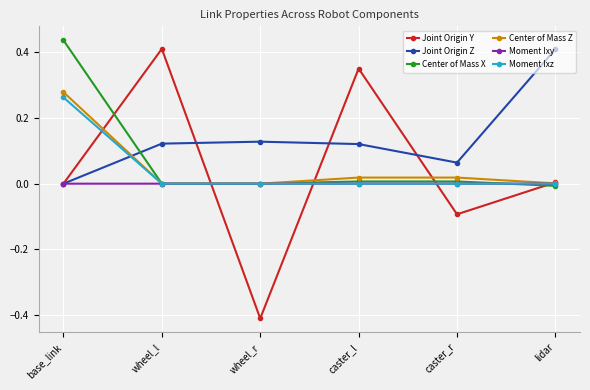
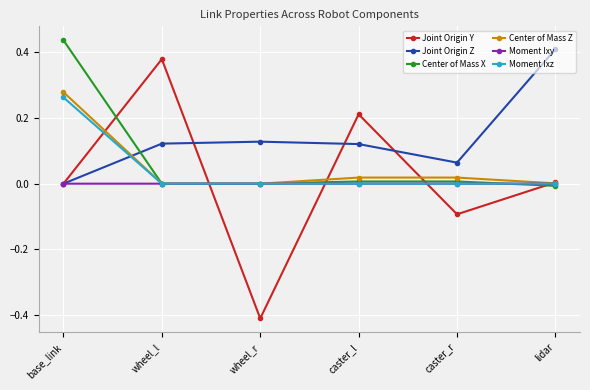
Joint Origin Y, wheel_l: 0.41 -> 0.38
Joint Origin Y, caster_l: 0.35 -> 0.21
